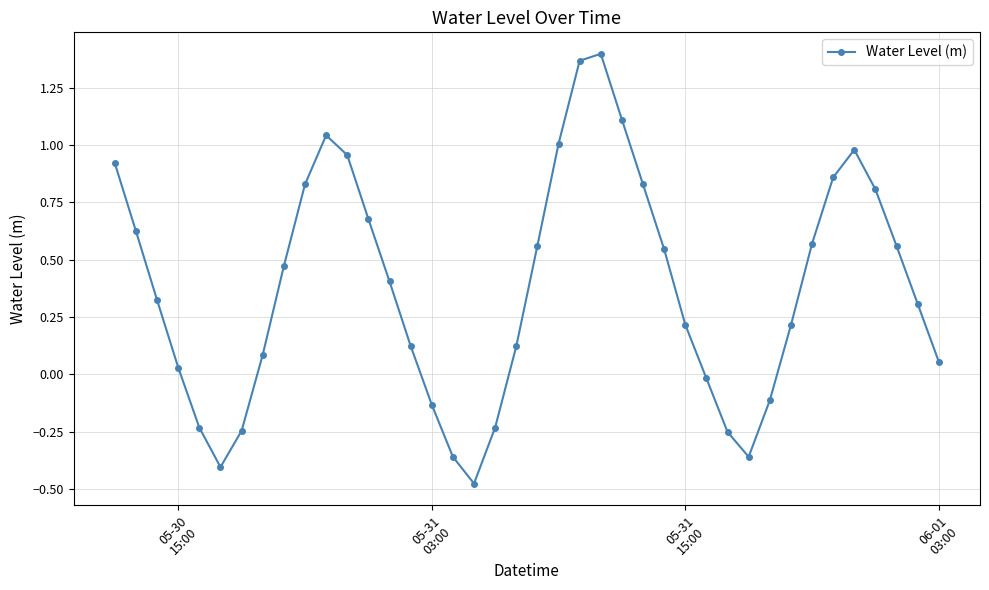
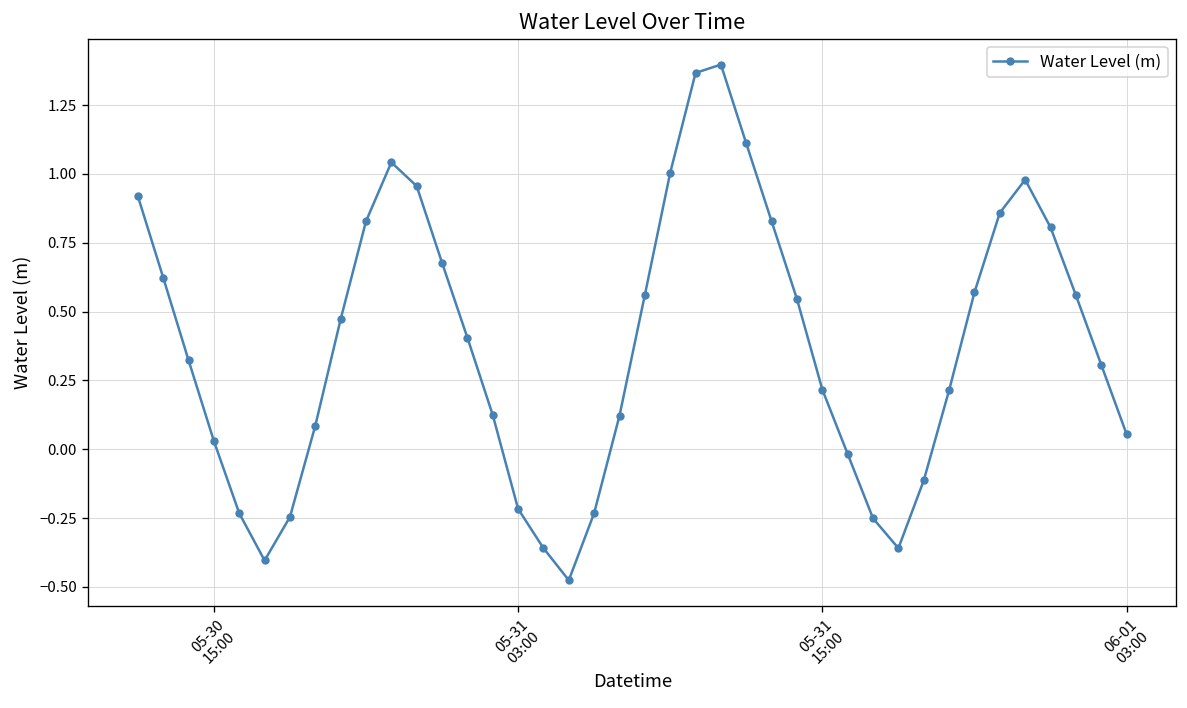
05-31 03:00: -0.13 -> -0.22
